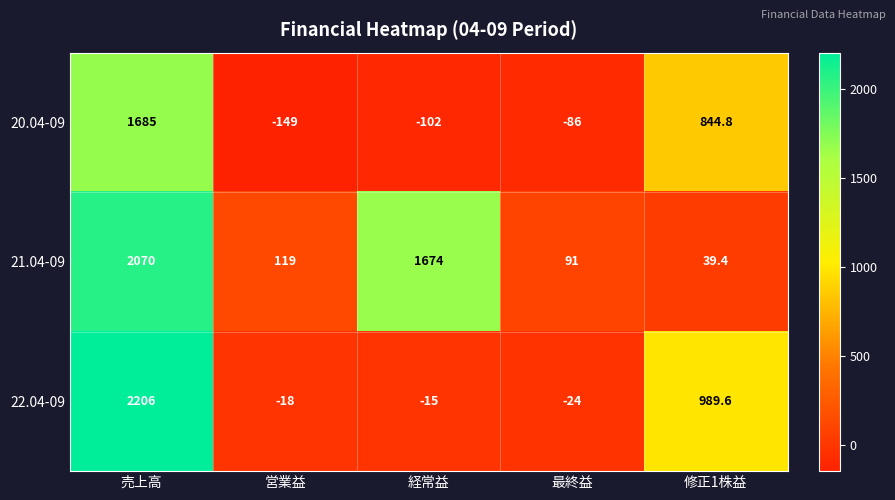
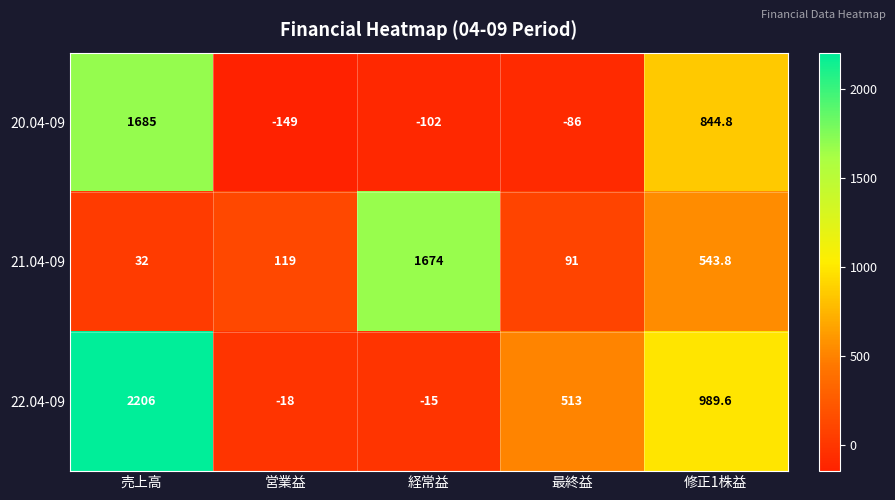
21.04-09, 売上高: 2070 -> 32
21.04-09, 修正1株益: 39.4 -> 543.8
22.04-09, 最終益: -24 -> 513
